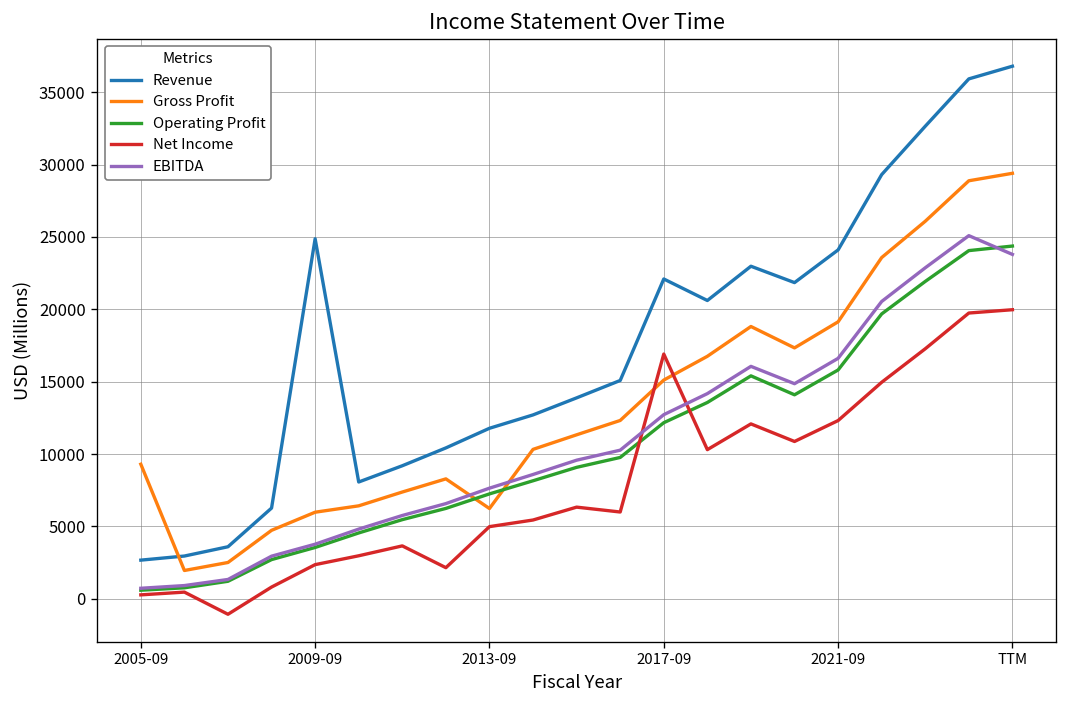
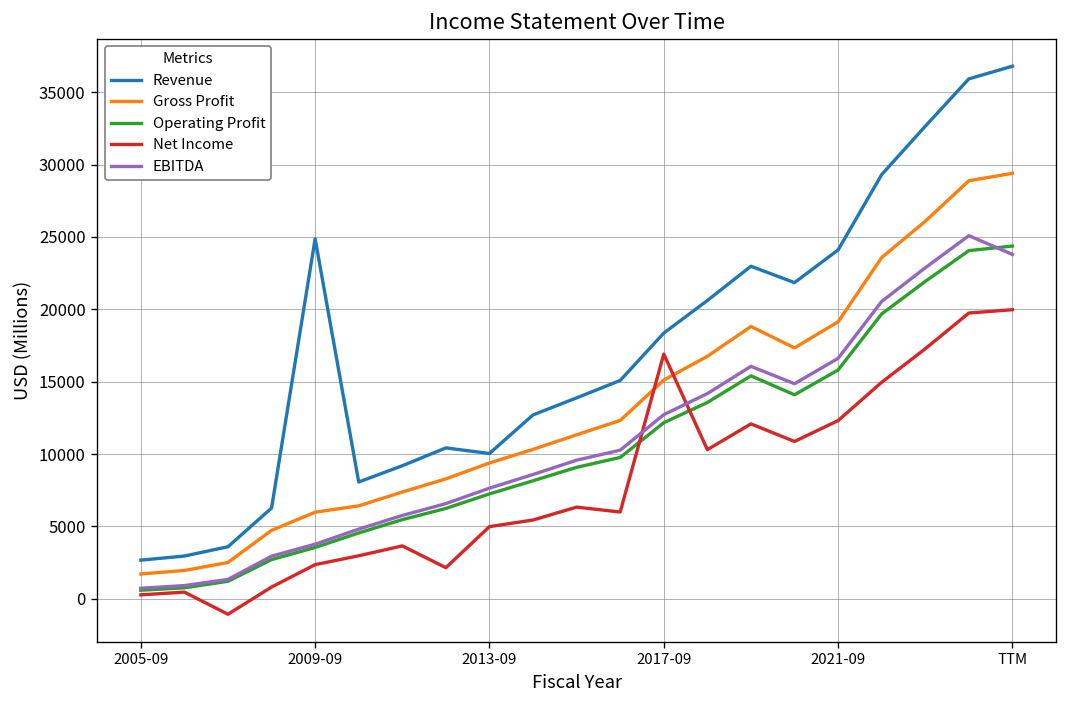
Gross Profit, 2005-09: 9300 -> 1700
Revenue, 2013-09: 11800 -> 10000
Gross Profit, 2013-09: 6200 -> 9400
Revenue, 2017-09: 22100 -> 18400
